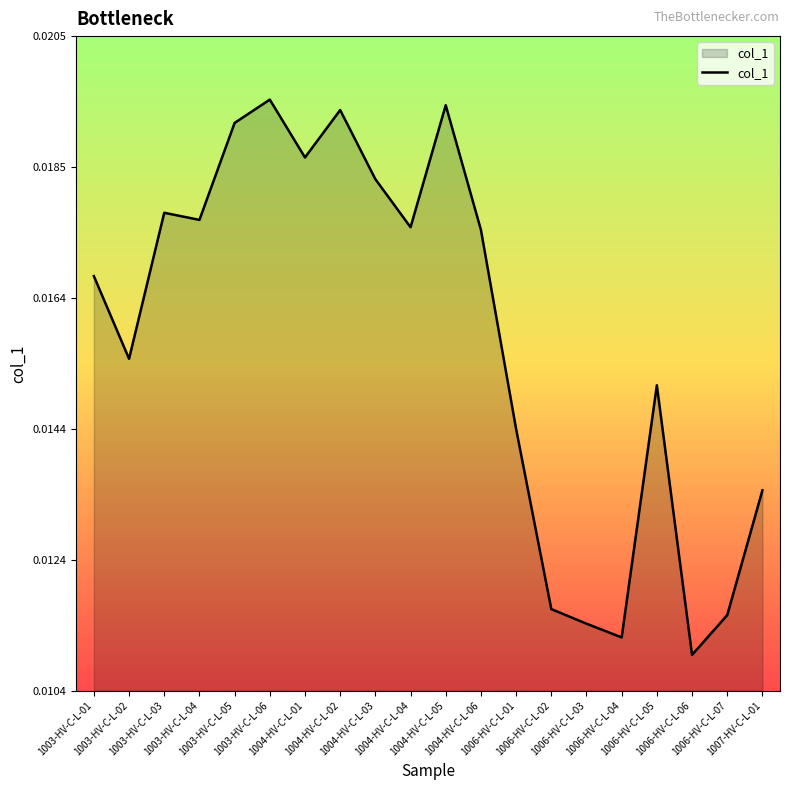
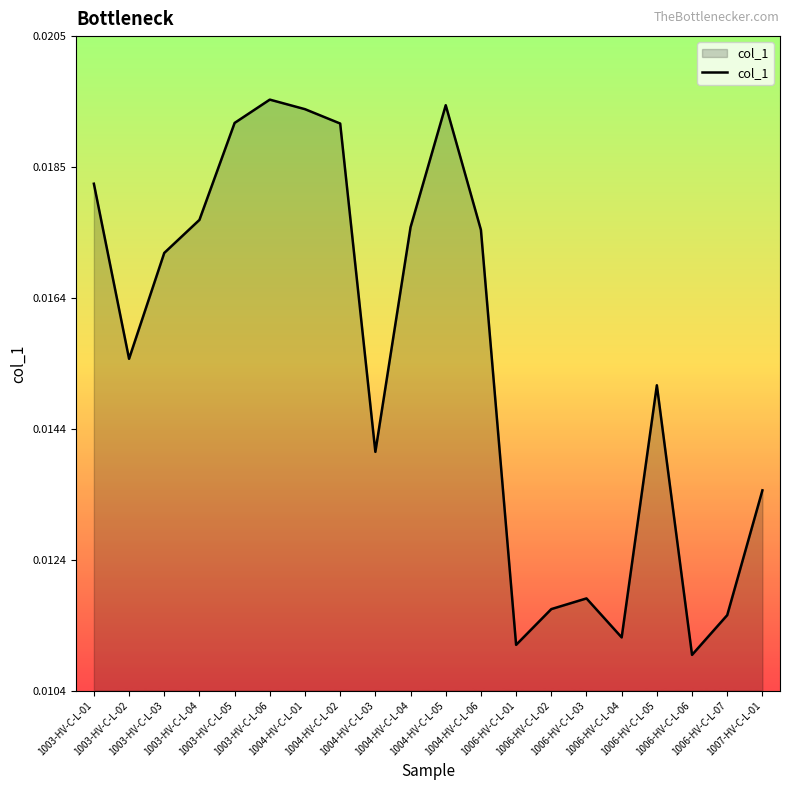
1003-HV-C-L-01: 0.0168 -> 0.0182
1003-HV-C-L-03: 0.0178 -> 0.0171
1004-HV-C-L-01: 0.0186 -> 0.0193
1004-HV-C-L-02: 0.0193 -> 0.0191
1004-HV-C-L-03: 0.0183 -> 0.0141
1006-HV-C-L-01: 0.0144 -> 0.0111
1006-HV-C-L-03: 0.0114 -> 0.0118
